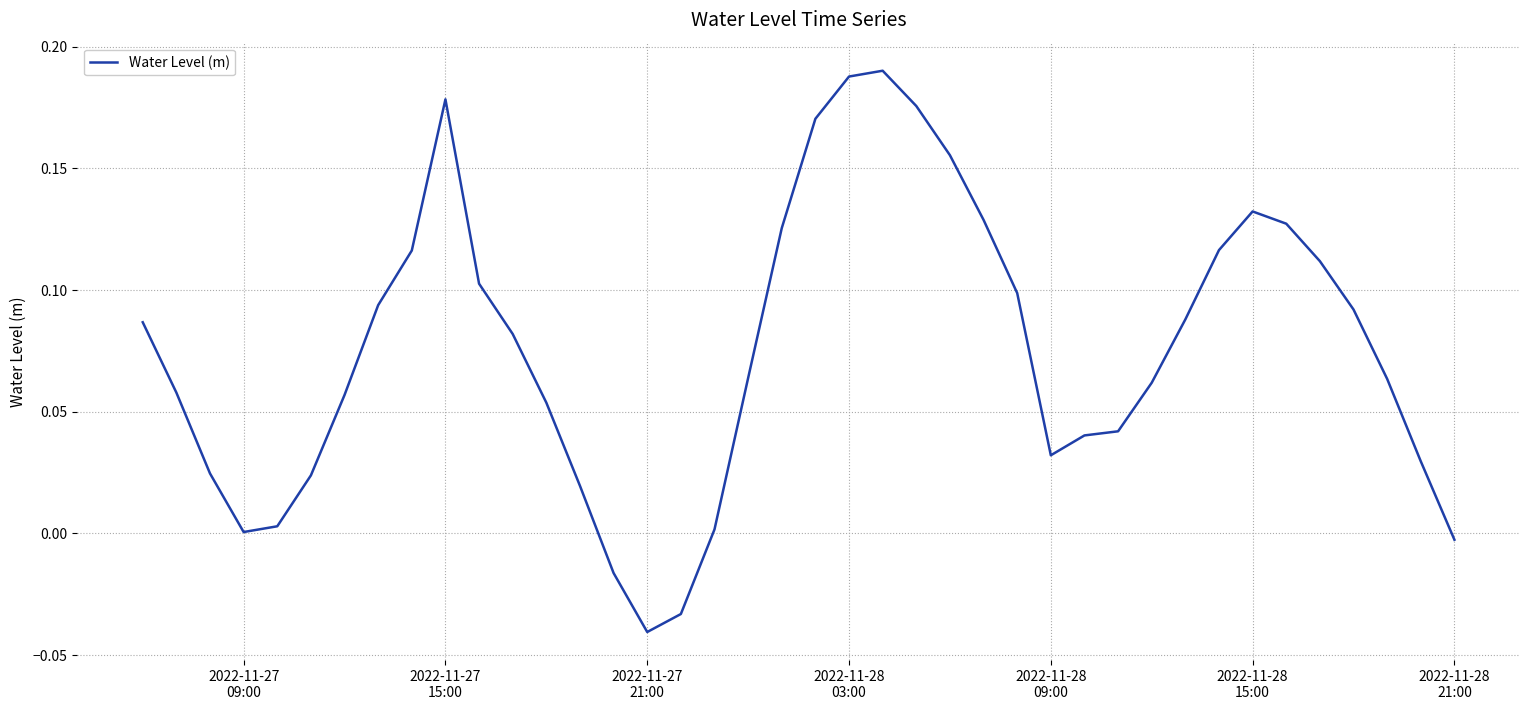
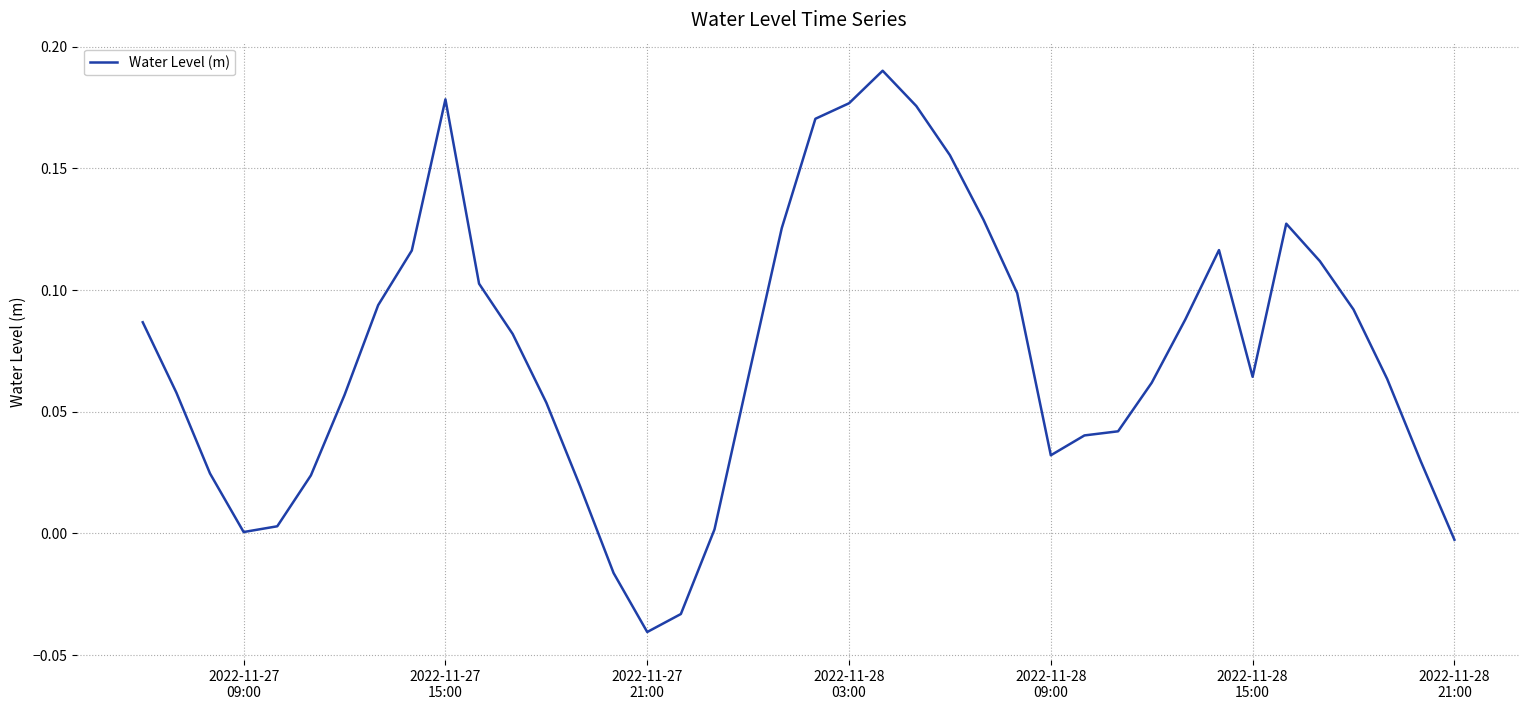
2022-11-28 03:00: 0.188 -> 0.177
2022-11-28 15:00: 0.132 -> 0.064
